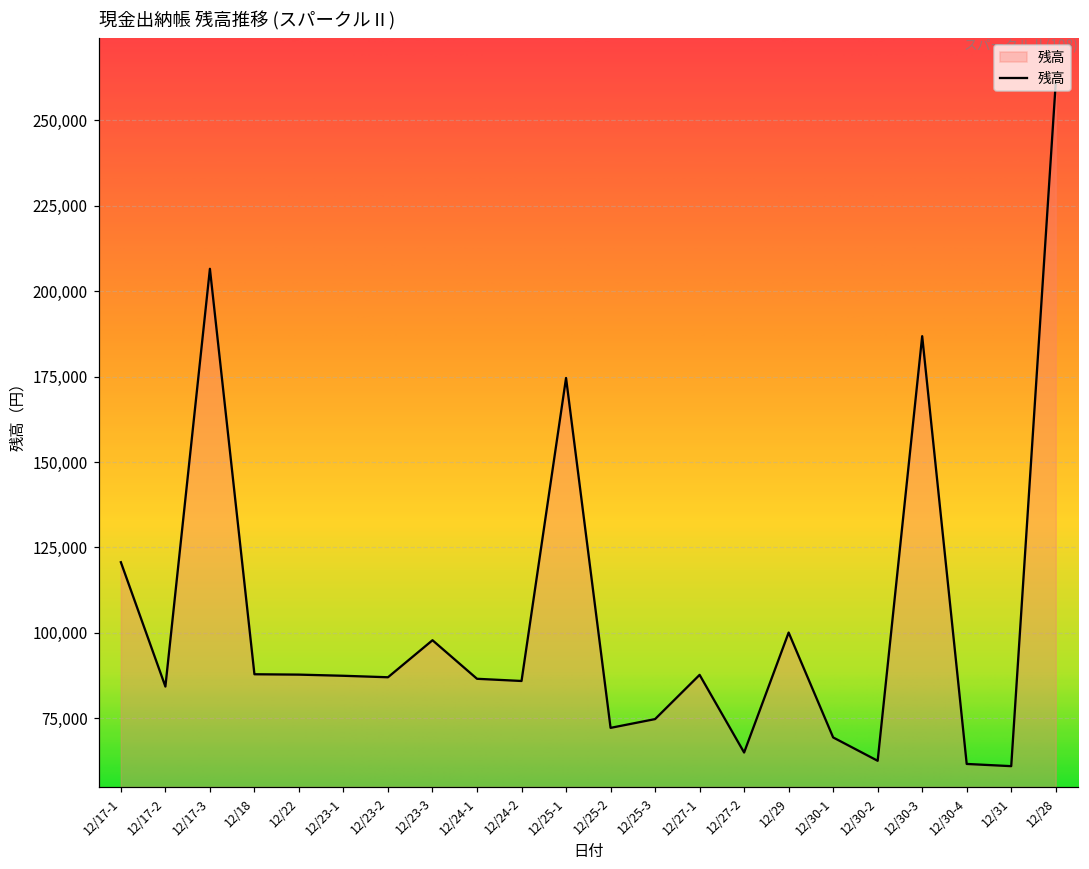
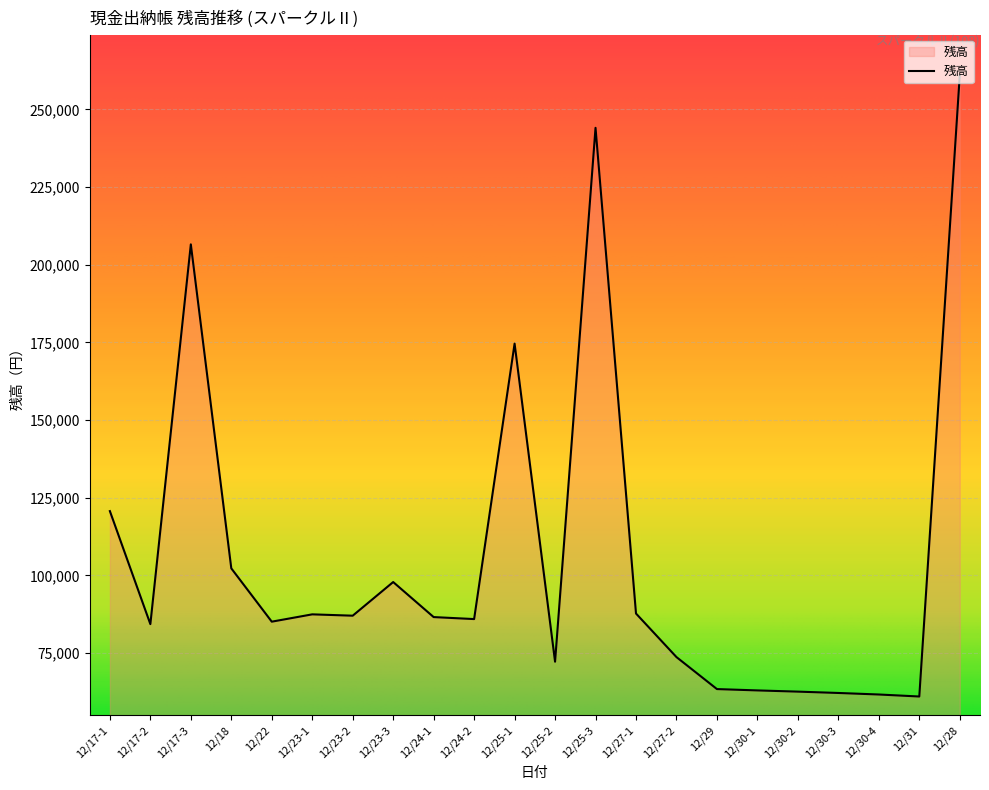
12/18: 88,000 -> 102,000
12/22: 88,000 -> 85,000
12/25-3: 75,000 -> 244,000
12/27-2: 65,000 -> 74,000
12/29: 100,000 -> 63,000
12/30-1: 69,000 -> 63,000
12/30-3: 187,000 -> 62,000
